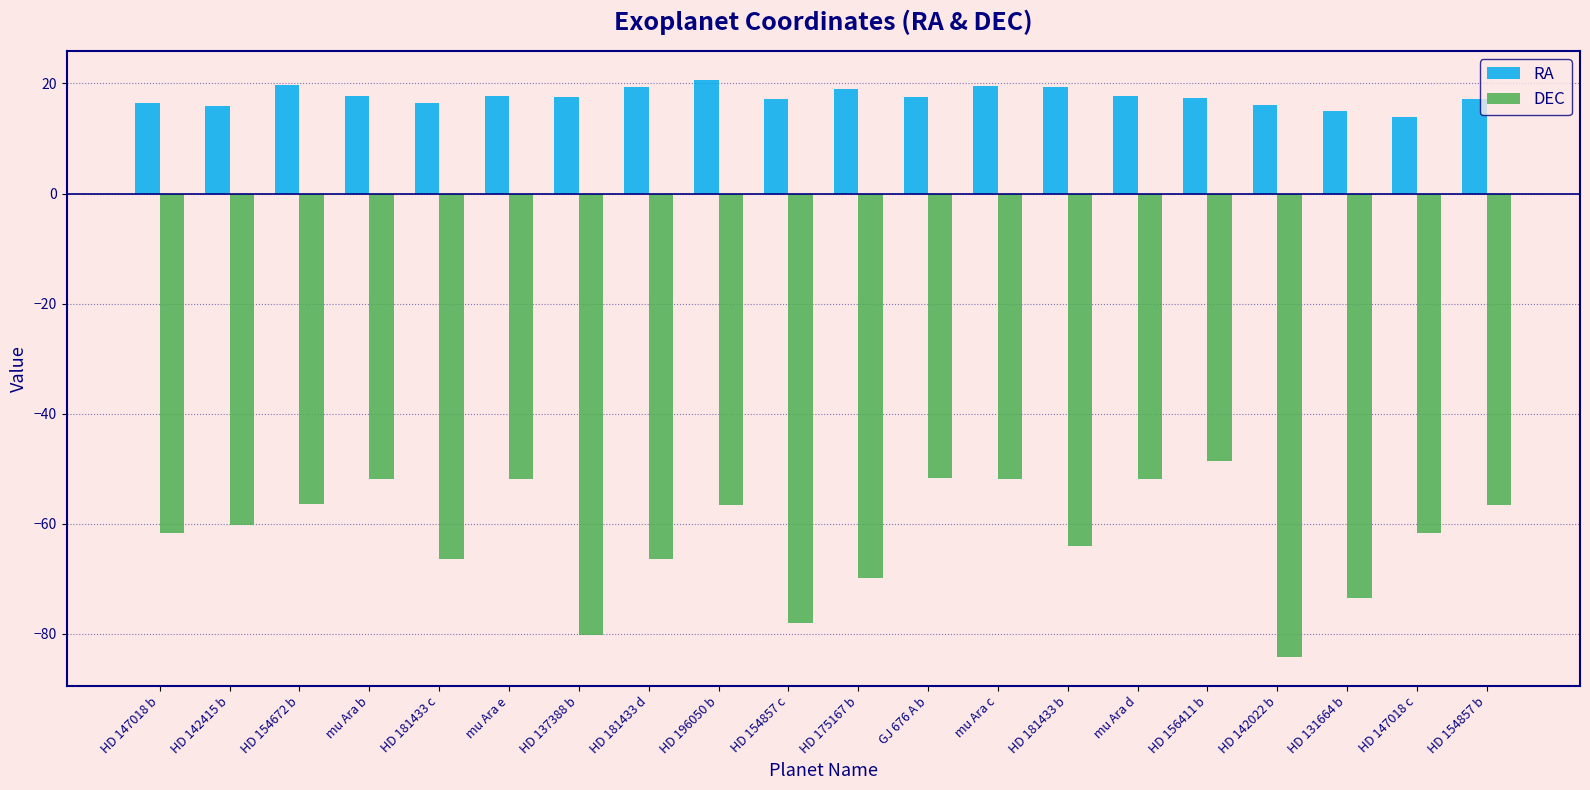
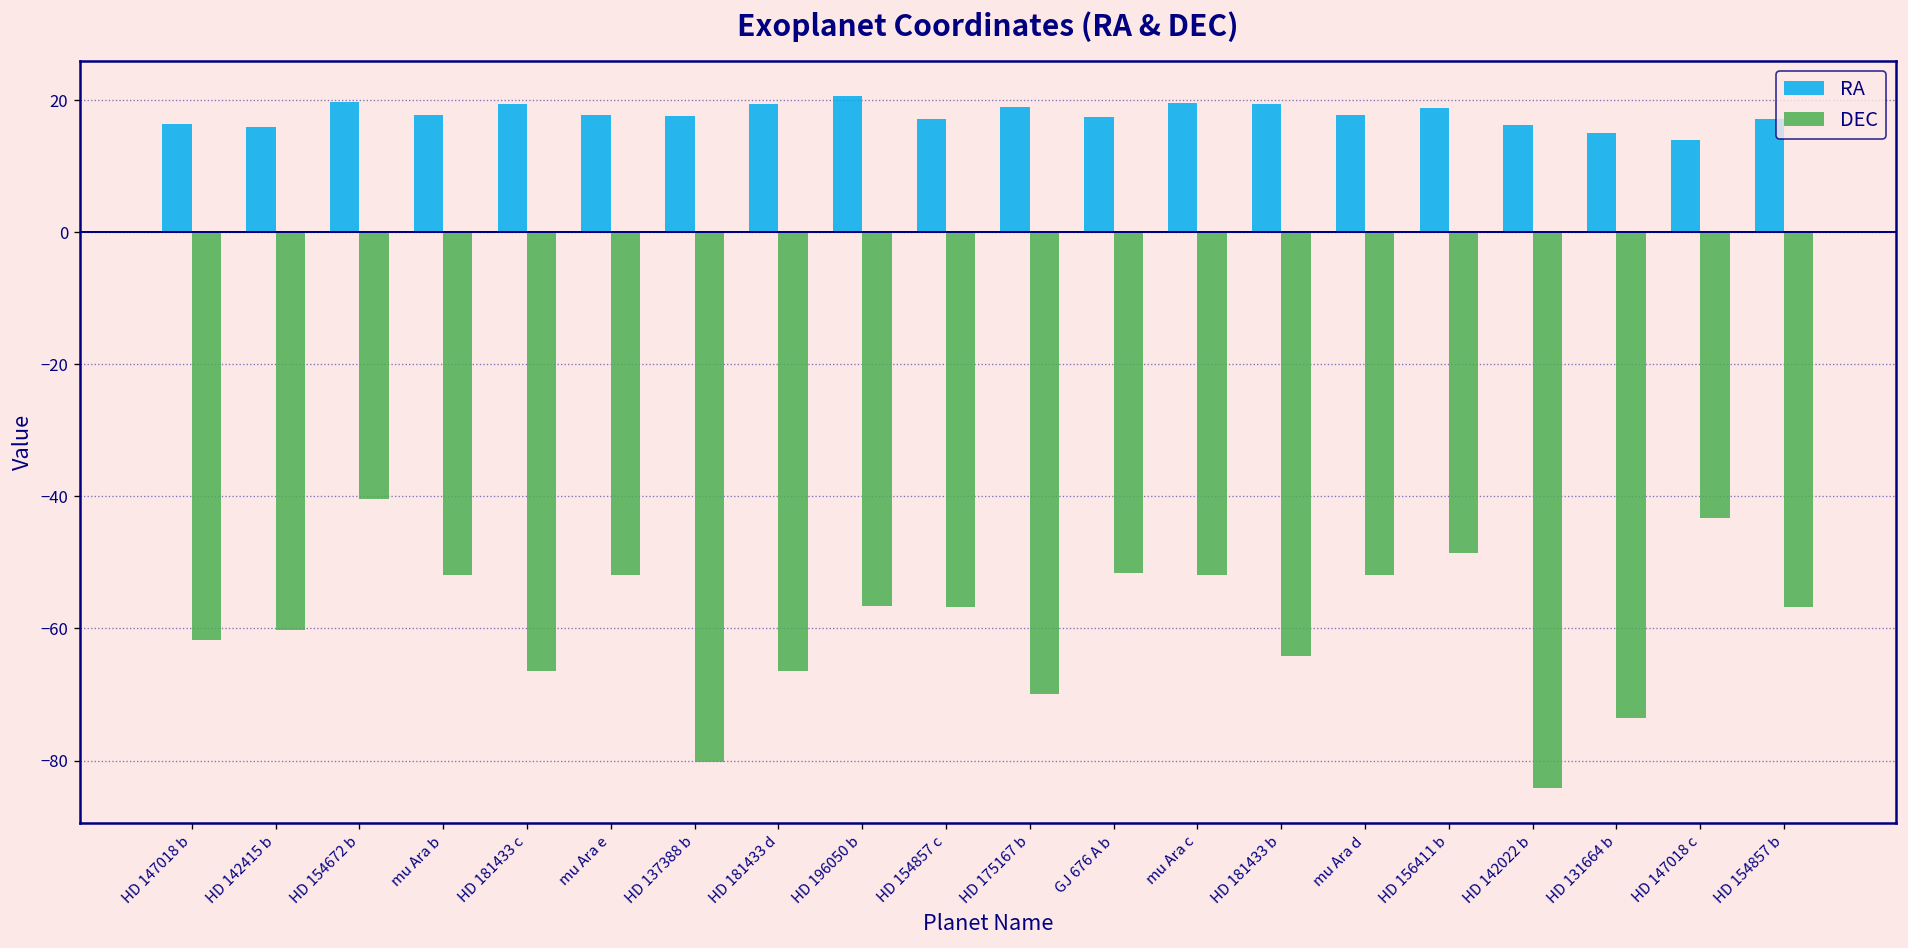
DEC, HD 154672 b: -56 -> -40
RA, HD 181433 c: 16 -> 19
DEC, HD 154857 c: -78 -> -57
RA, HD 156411 b: 17 -> 19
DEC, HD 147018 c: -62 -> -43
